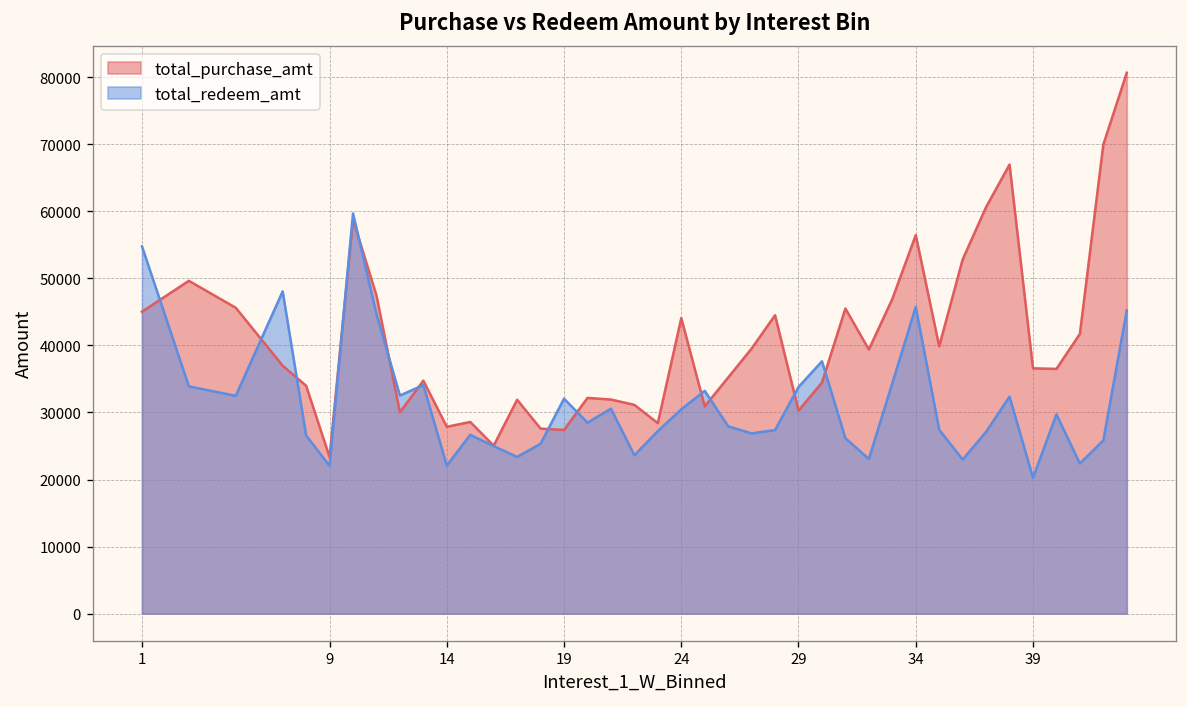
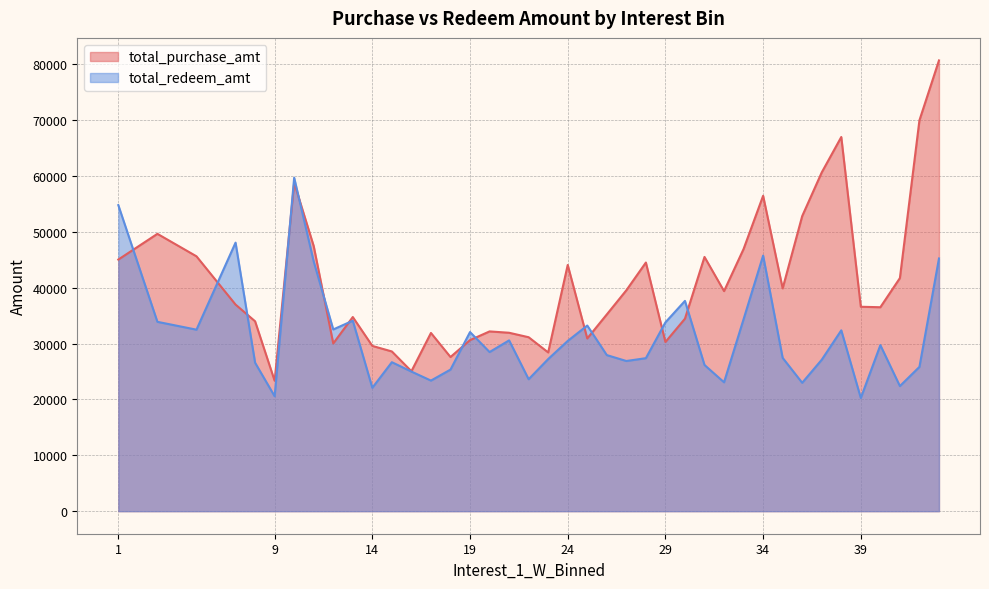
total_redeem_amt, 9: 22000 -> 21000
total_purchase_amt, 14: 28000 -> 30000
total_purchase_amt, 19: 27000 -> 31000
